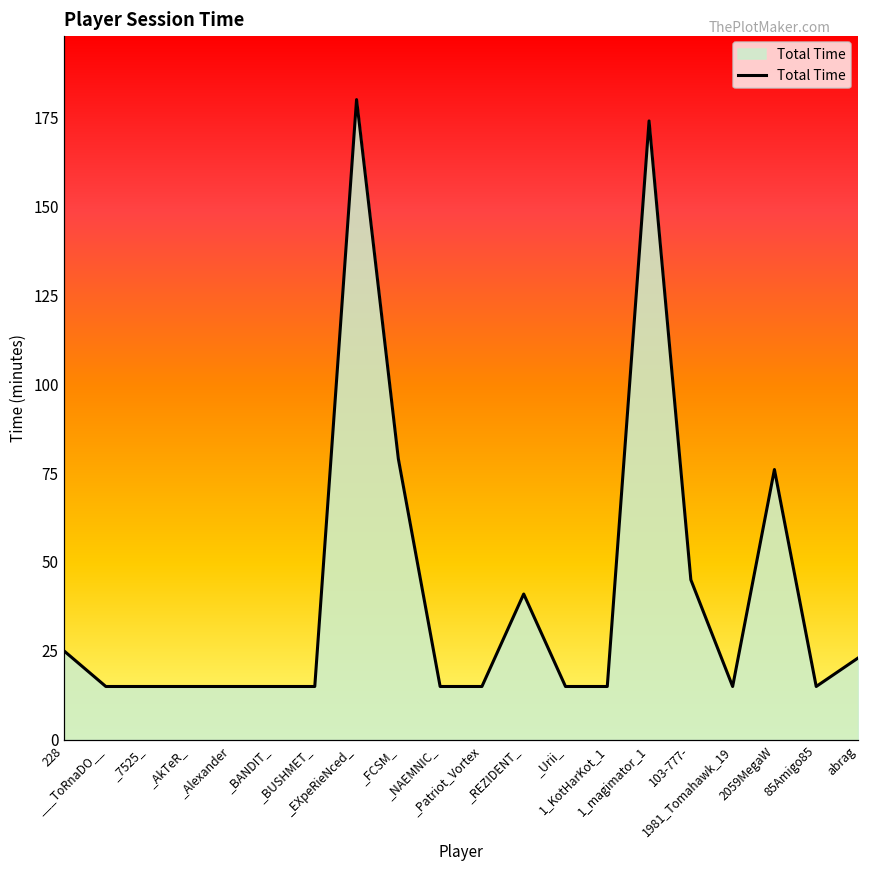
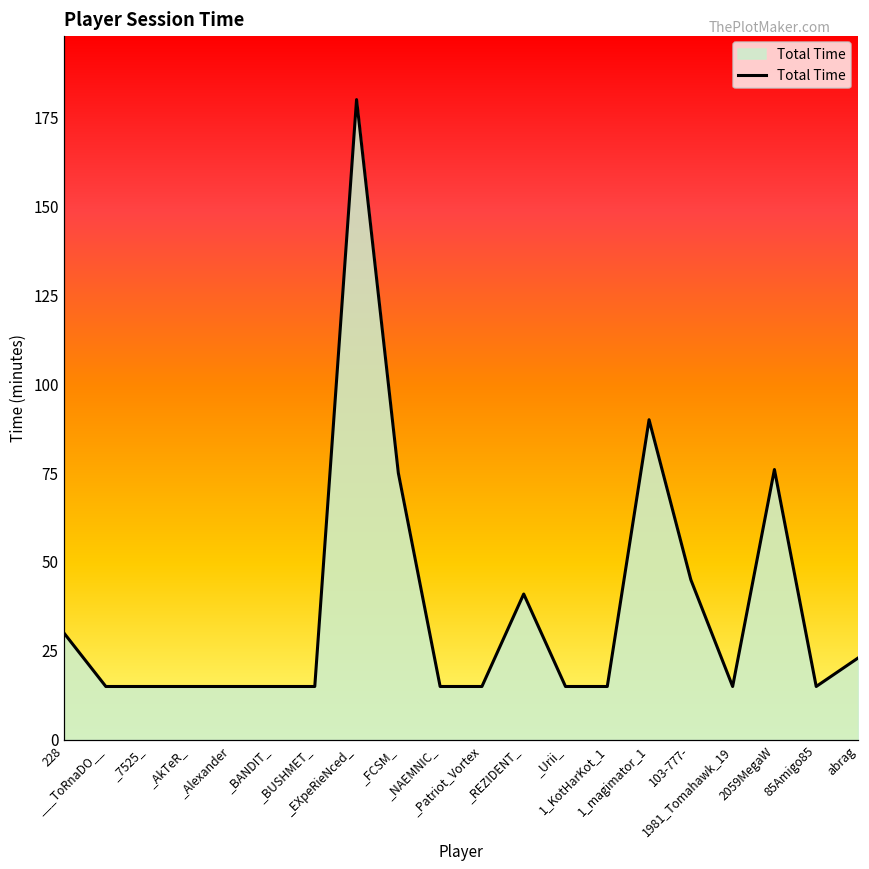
228: 25 -> 30
_FCSM_: 79 -> 75
1_magimator_1: 174 -> 90
